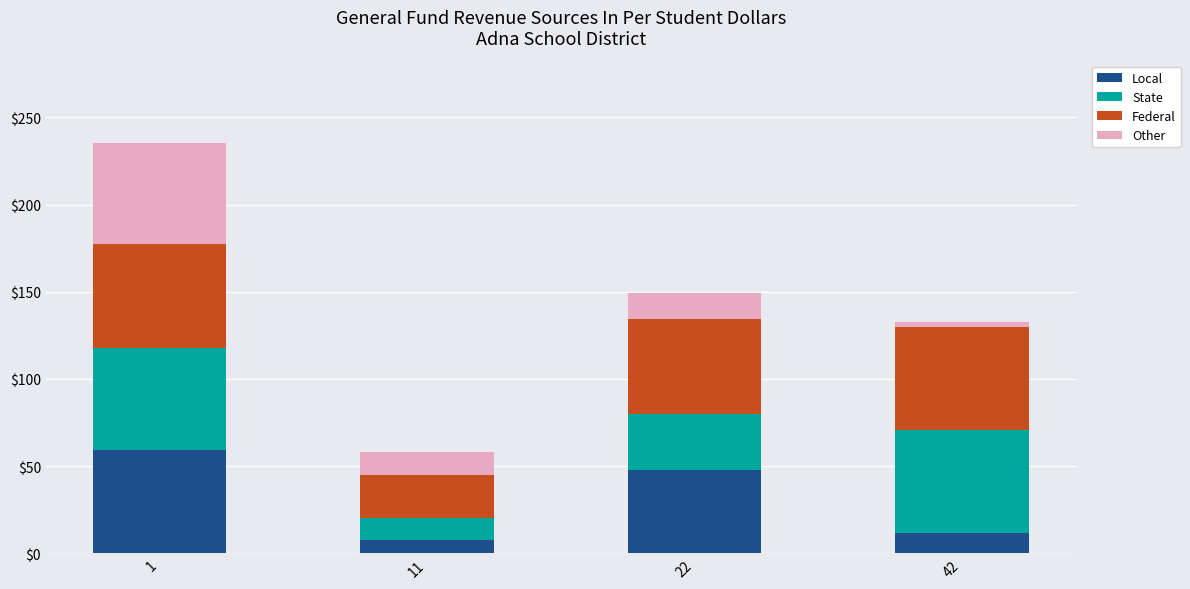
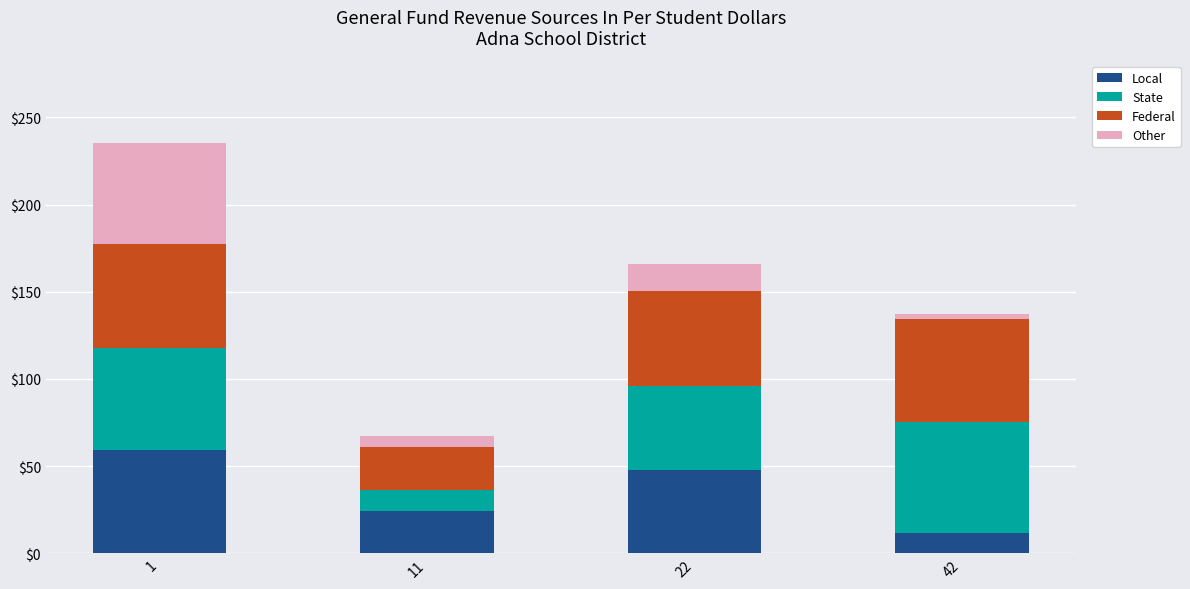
Local, 11: $8 -> $24
Other, 11: $13 -> $7
State, 22: $32 -> $48
State, 42: $59 -> $64
